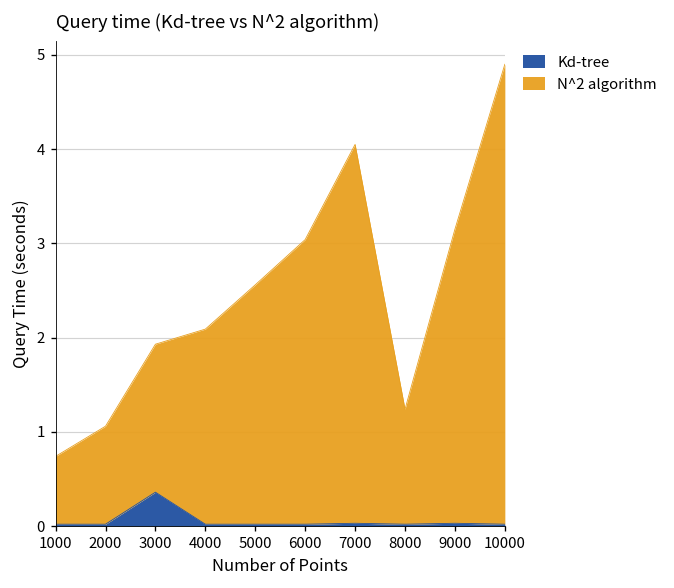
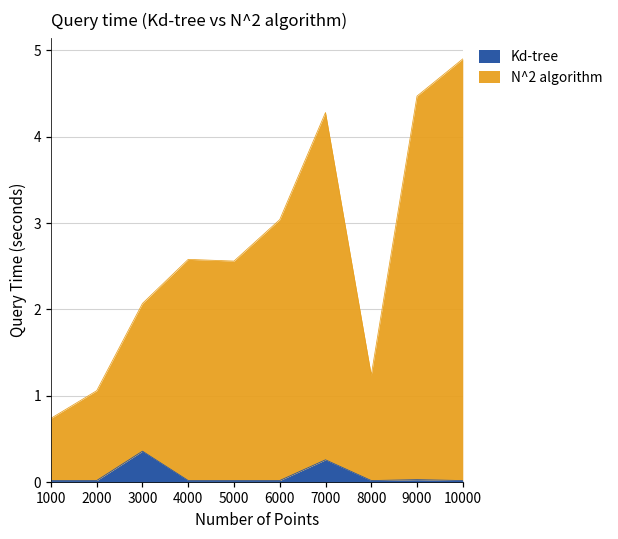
N^2 algorithm, 3000: 1.6 -> 1.7
N^2 algorithm, 4000: 2.1 -> 2.6
Kd-tree, 7000: 0.0 -> 0.3
N^2 algorithm, 9000: 3.1 -> 4.4
